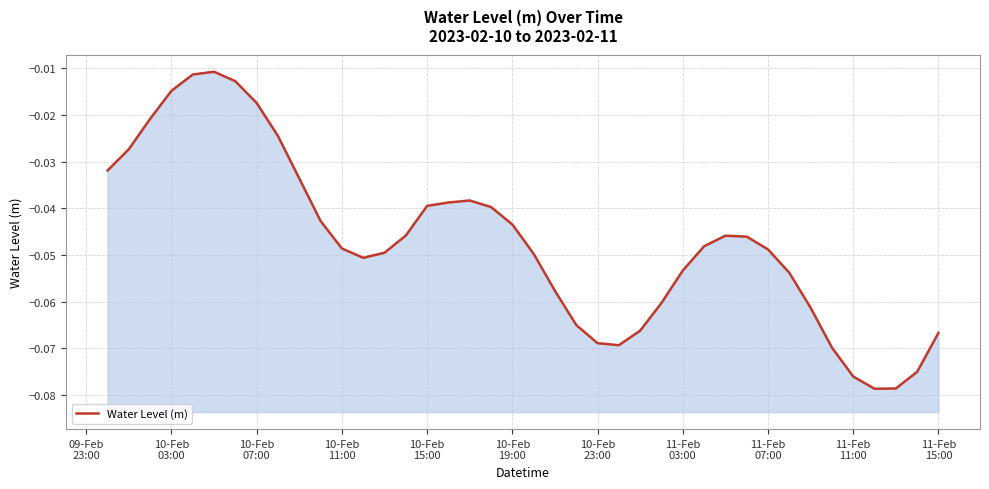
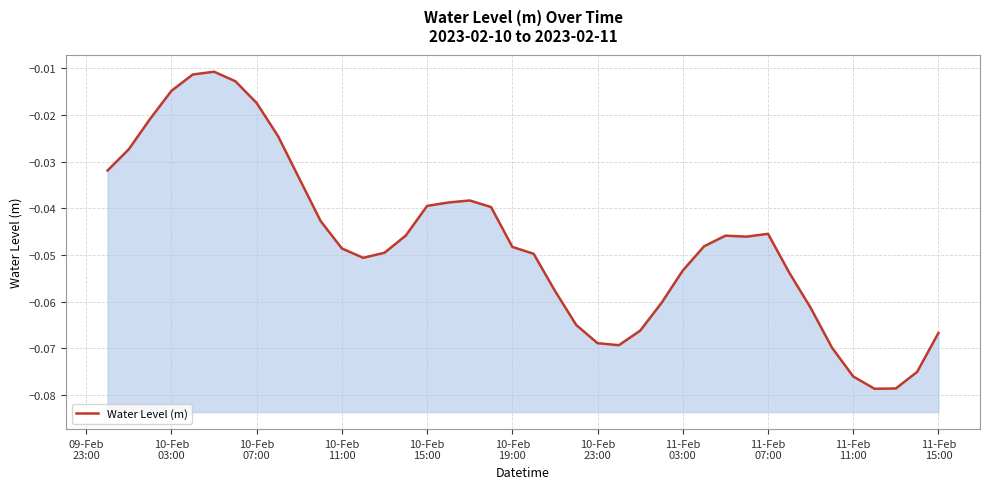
10-Feb 19:00: -0.043 -> -0.048
11-Feb 07:00: -0.049 -> -0.045
